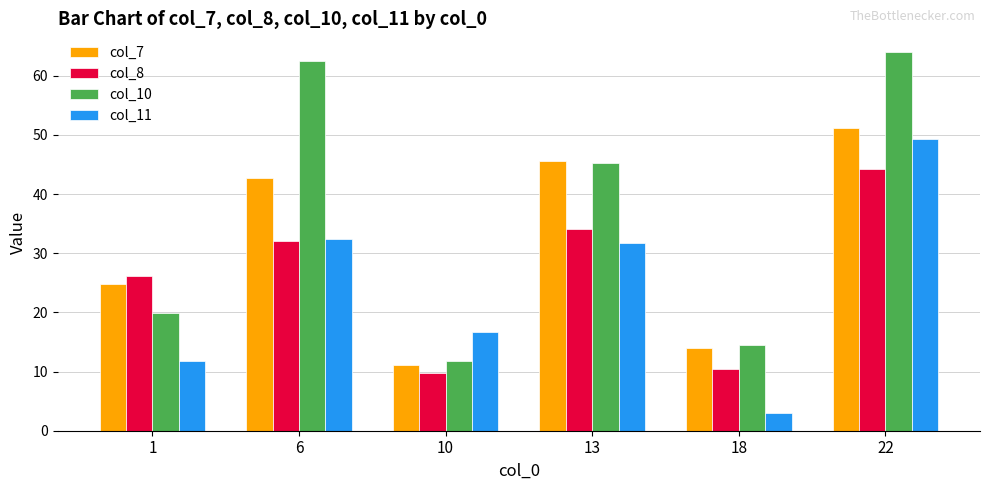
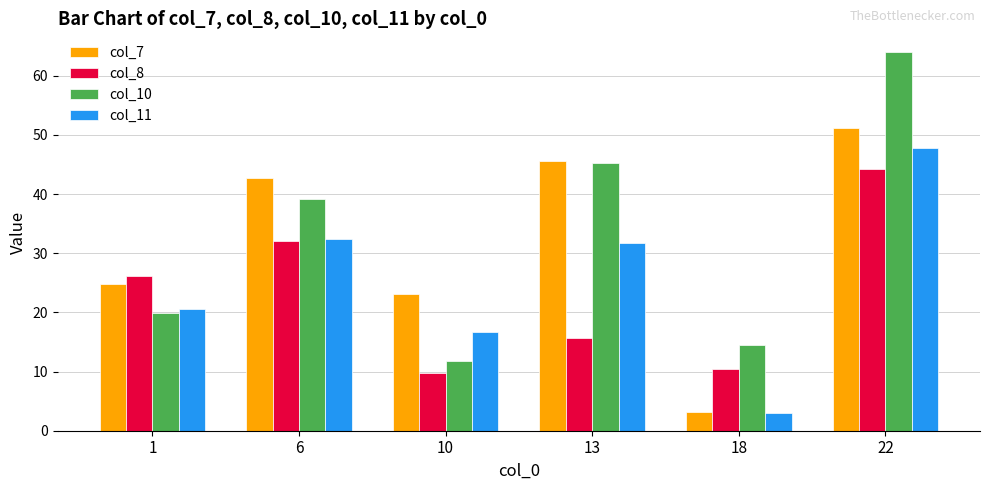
col_11, 1: 12 -> 21
col_10, 6: 62 -> 39
col_7, 10: 11 -> 23
col_8, 13: 34 -> 16
col_7, 18: 14 -> 3
col_11, 22: 49 -> 48
